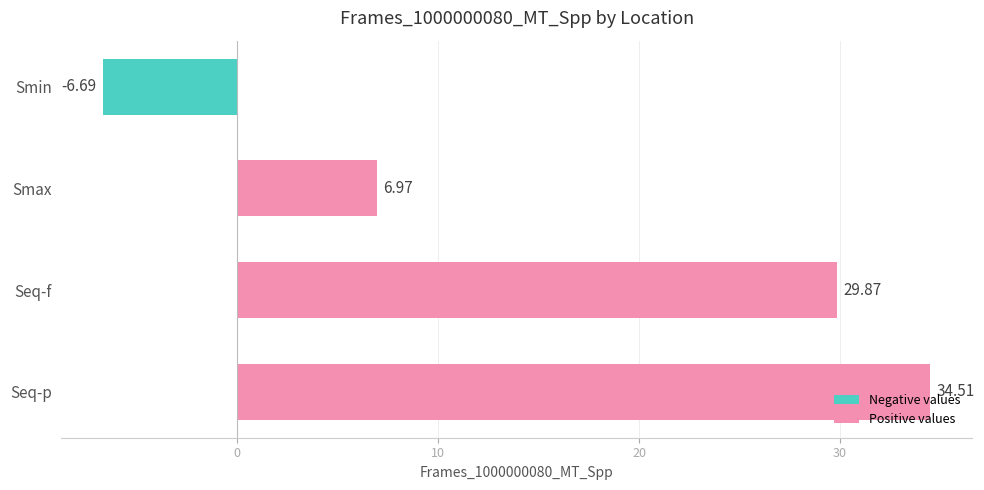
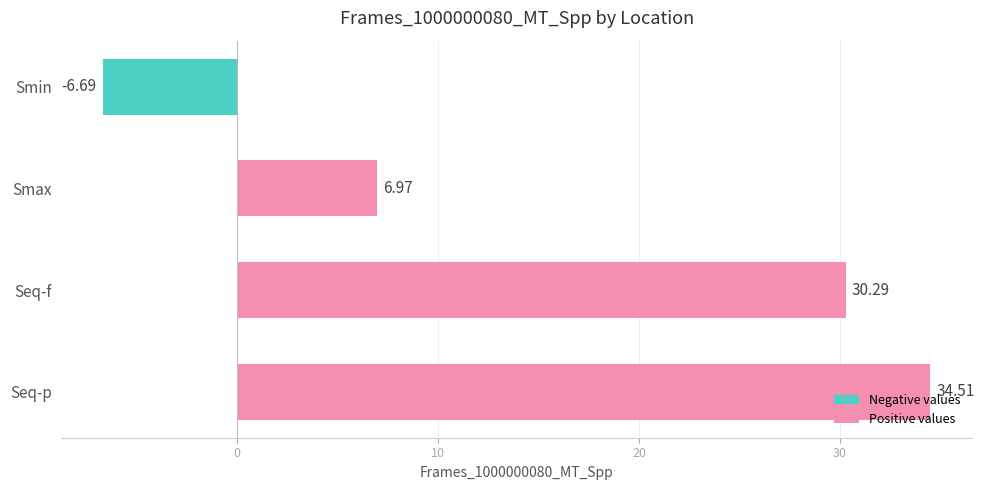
Seq-f: 29.87 -> 30.29
